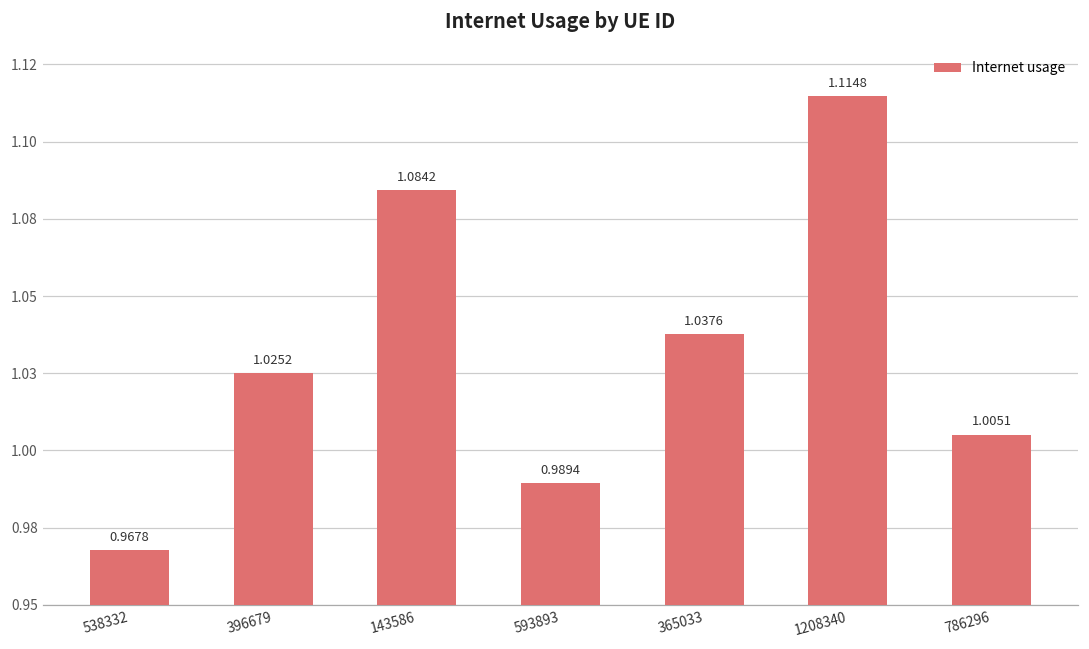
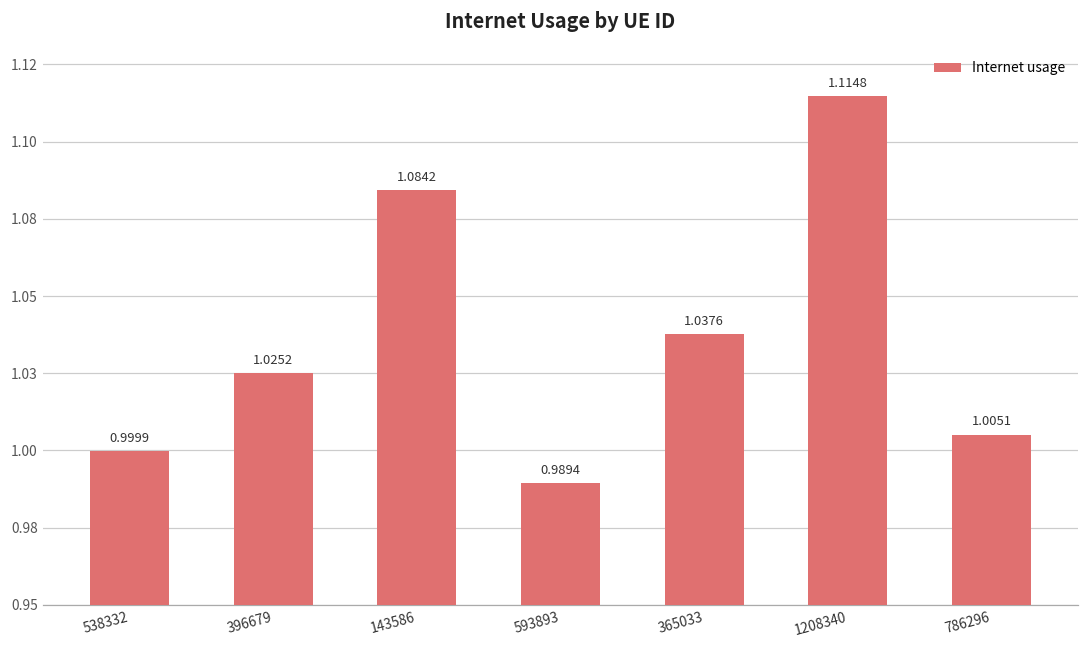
538332: 0.9678 -> 0.9999
